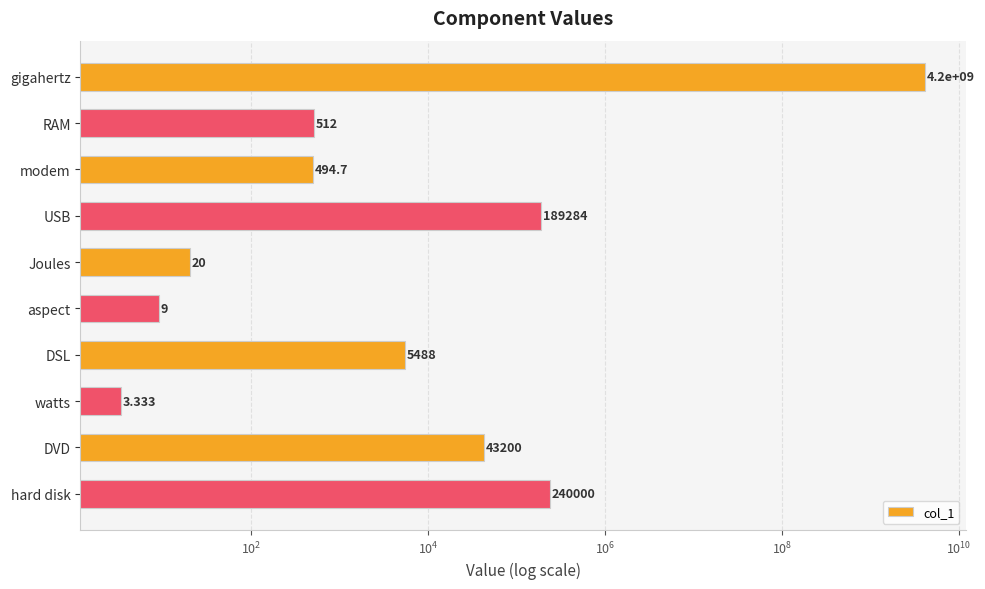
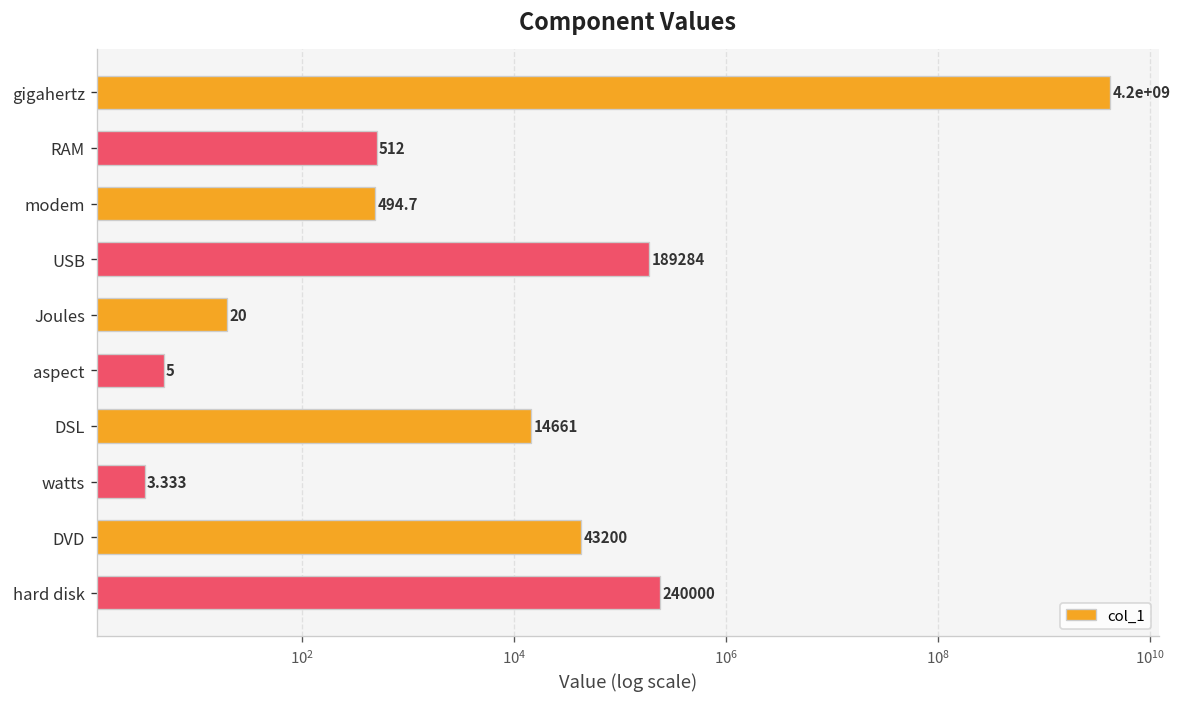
aspect: 9 -> 5
DSL: 5488 -> 14661
